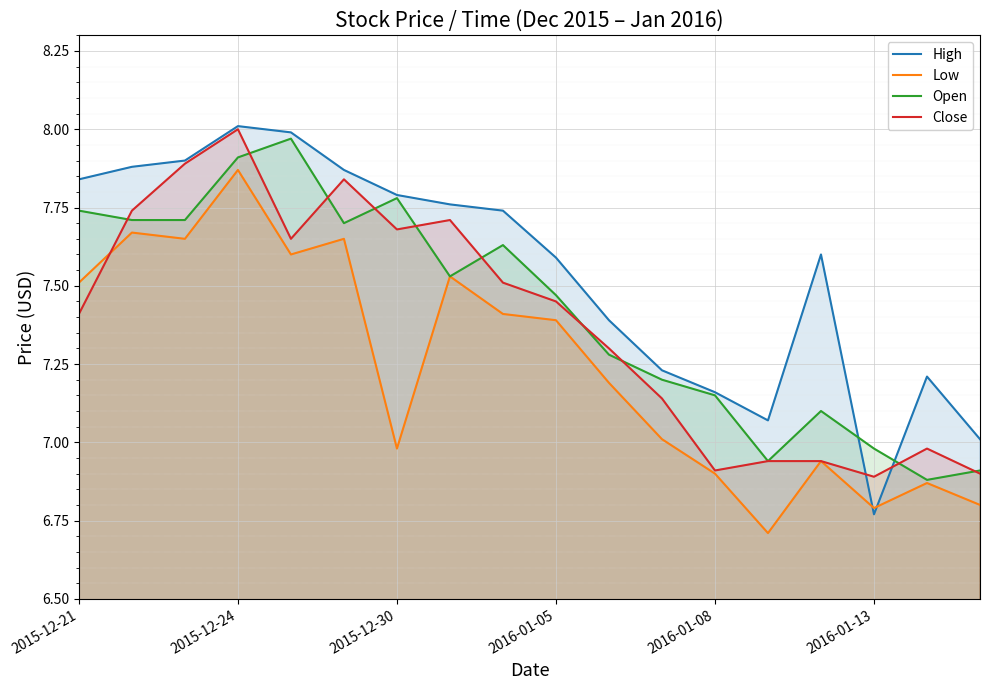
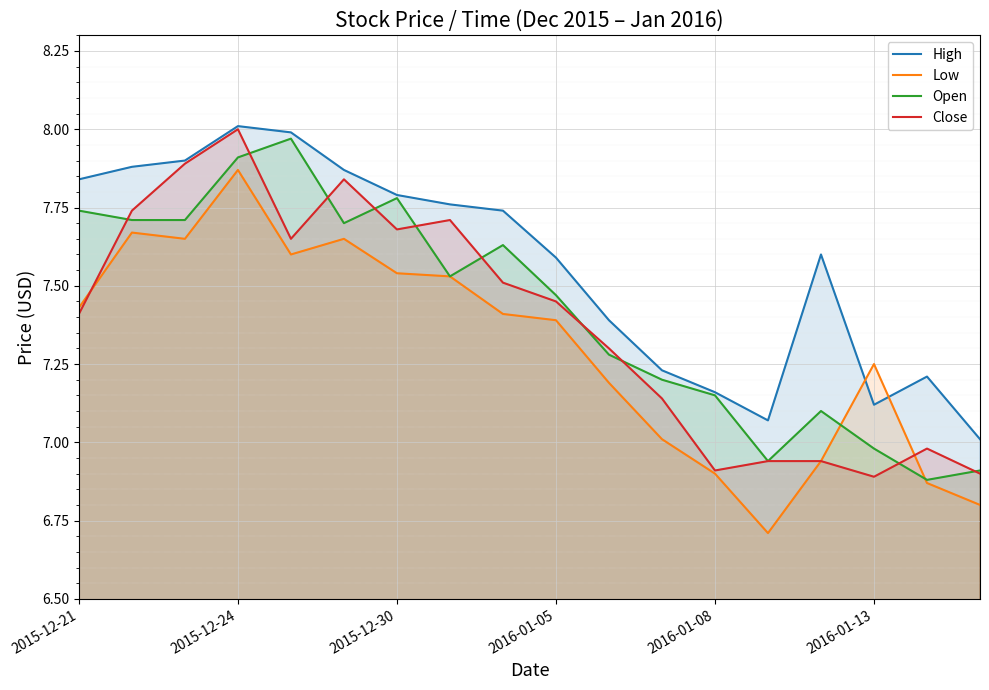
Low, 2015-12-21: 7.51 -> 7.43
Low, 2015-12-30: 6.98 -> 7.54
High, 2016-01-13: 6.77 -> 7.12
Low, 2016-01-13: 6.79 -> 7.25
